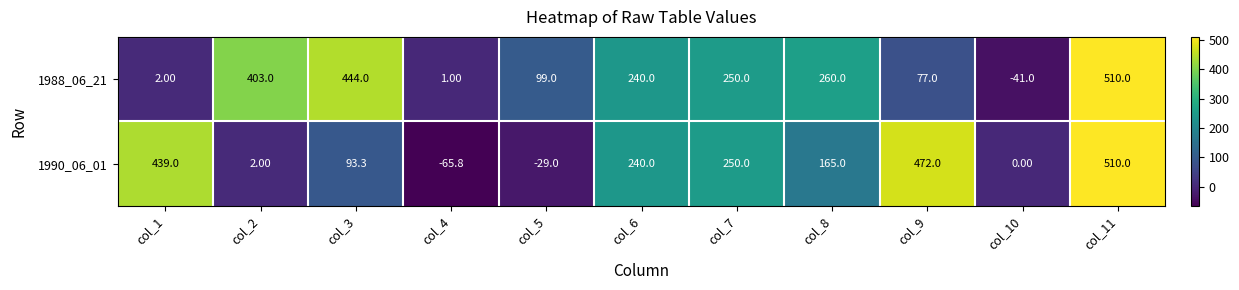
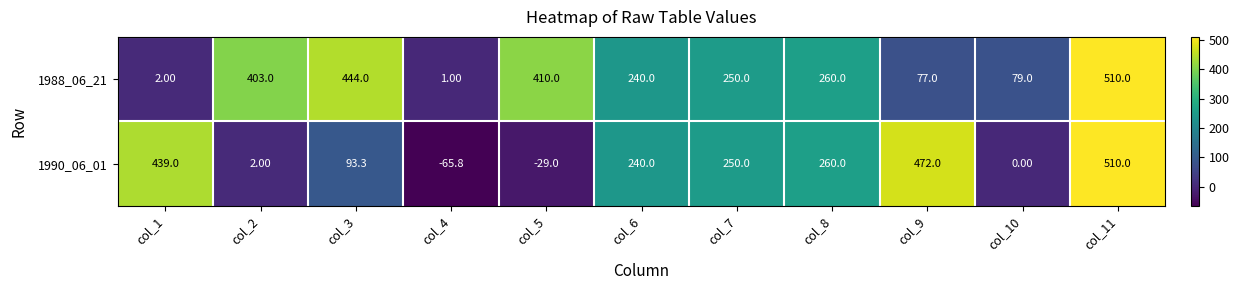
1988_06_21, col_5: 99.0 -> 410.0
1988_06_21, col_10: -41.0 -> 79.0
1990_06_01, col_8: 165.0 -> 260.0
